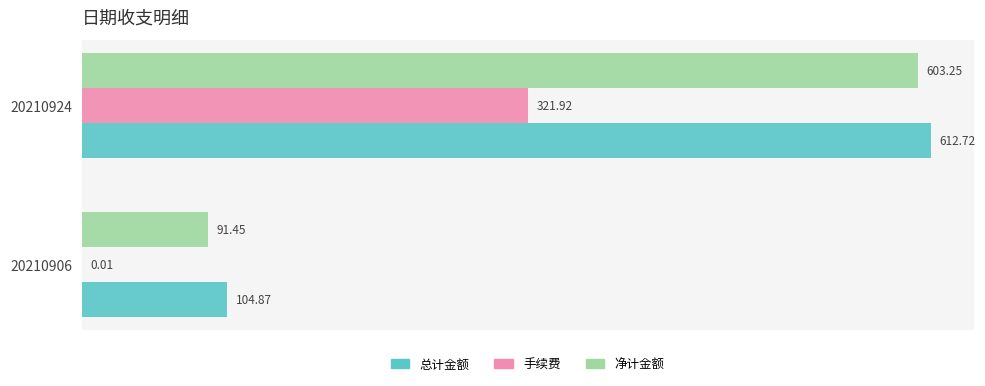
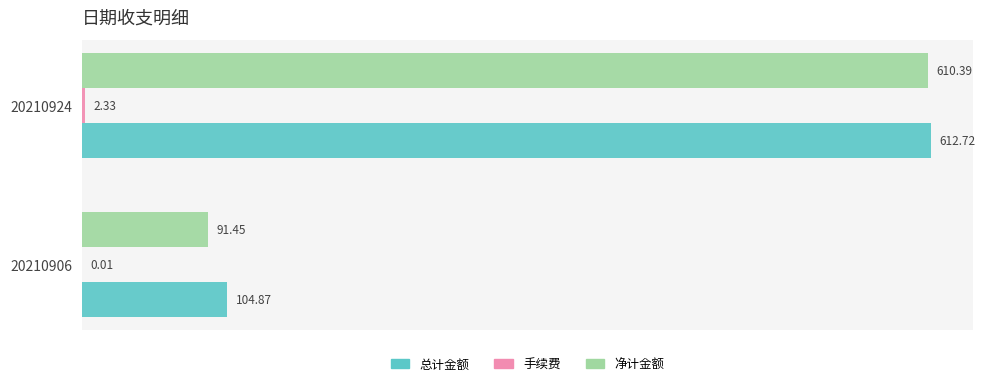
净计金额, 20210924: 603.25 -> 610.39
手续费, 20210924: 321.92 -> 2.33
